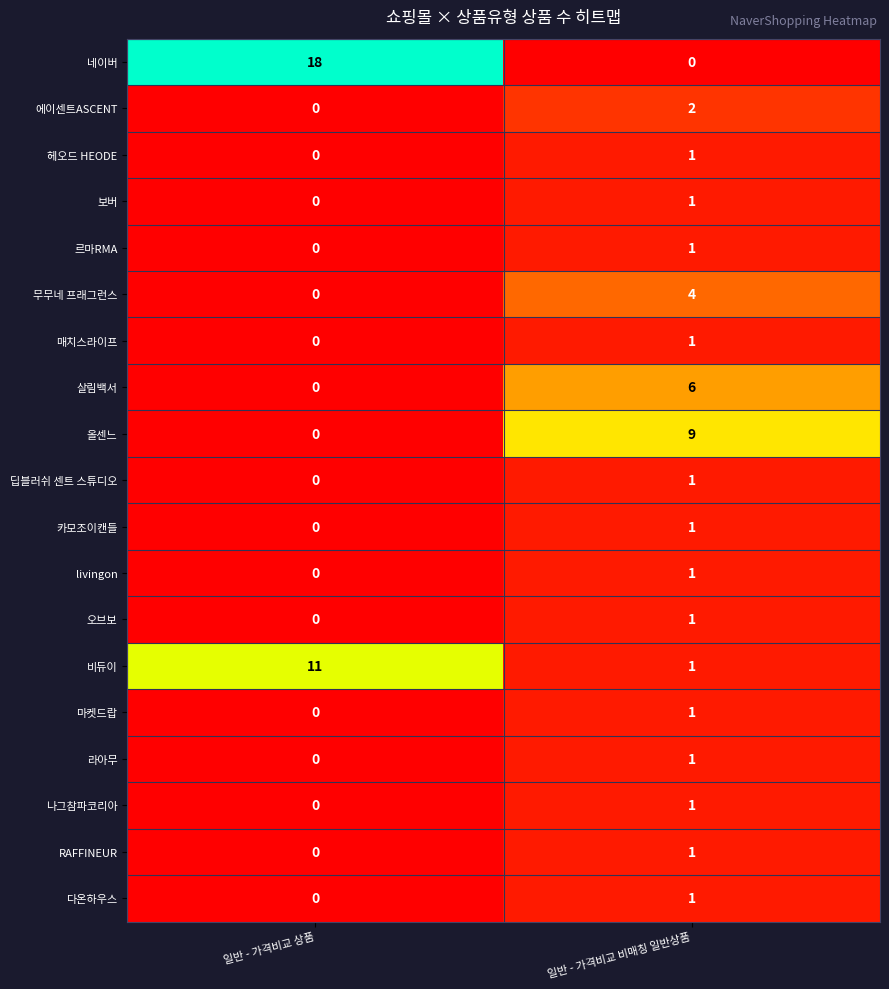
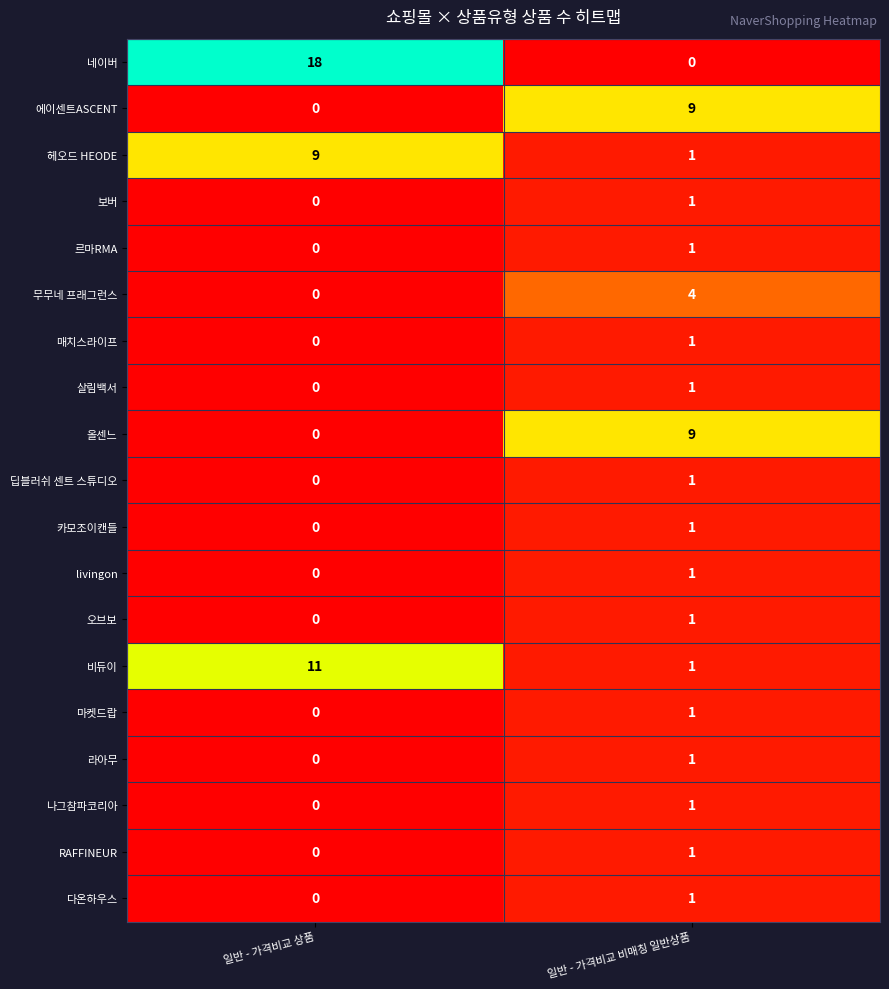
에이센트ASCENT, 일반 - 가격비교 비매칭 일반상품: 2 -> 9
헤오드 HEODE, 일반 - 가격비교 상품: 0 -> 9
살림백서, 일반 - 가격비교 비매칭 일반상품: 6 -> 1
